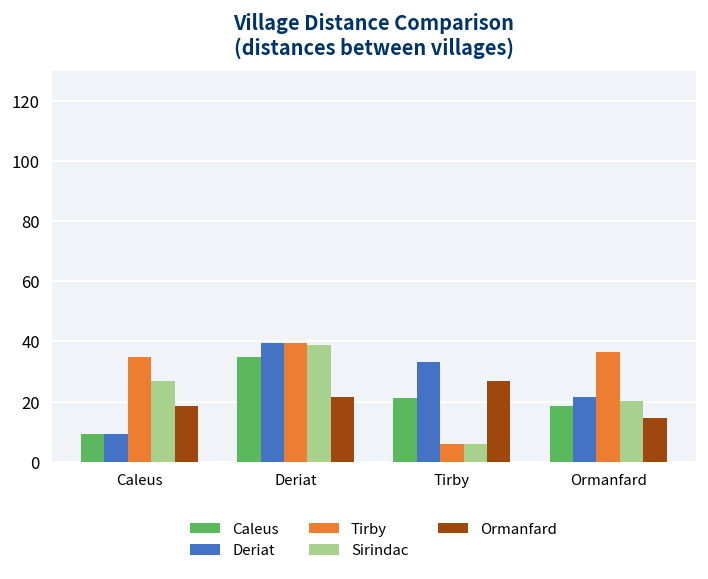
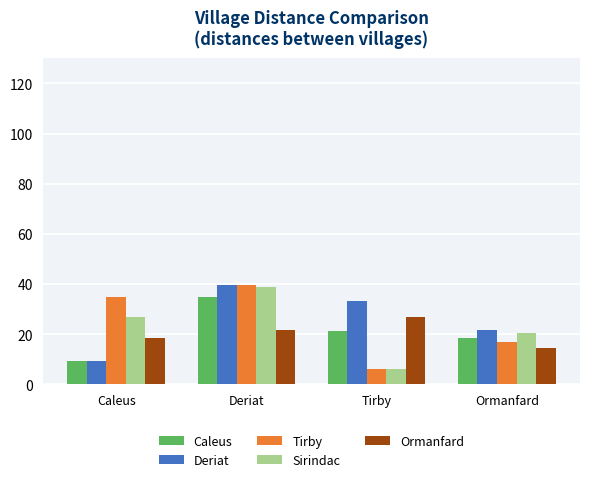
Tirby, Ormanfard: 37 -> 17
